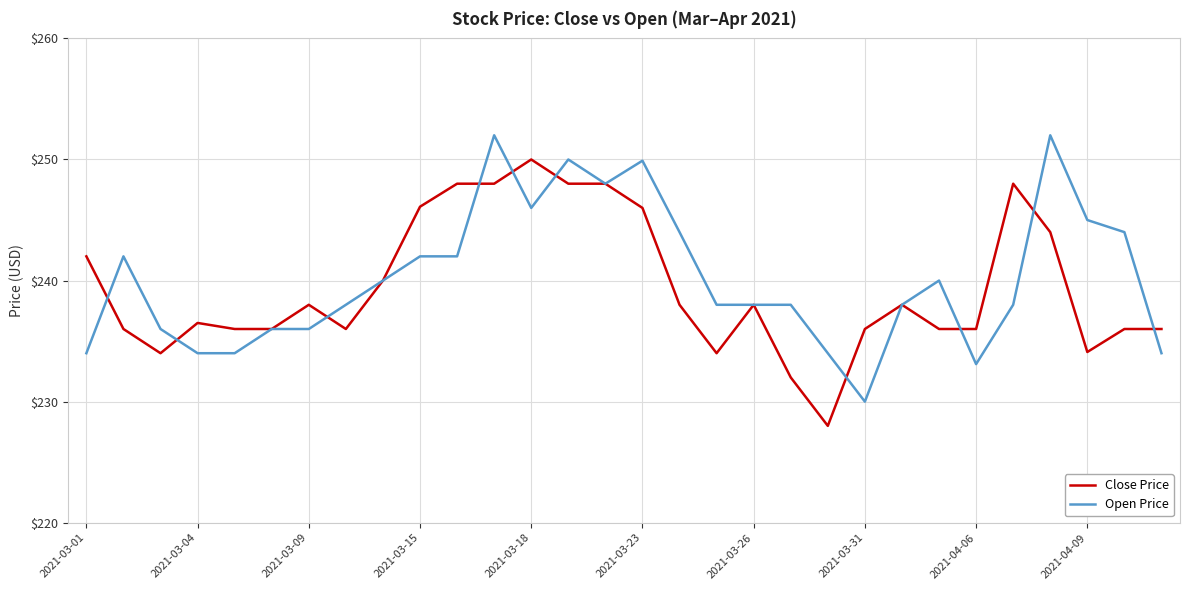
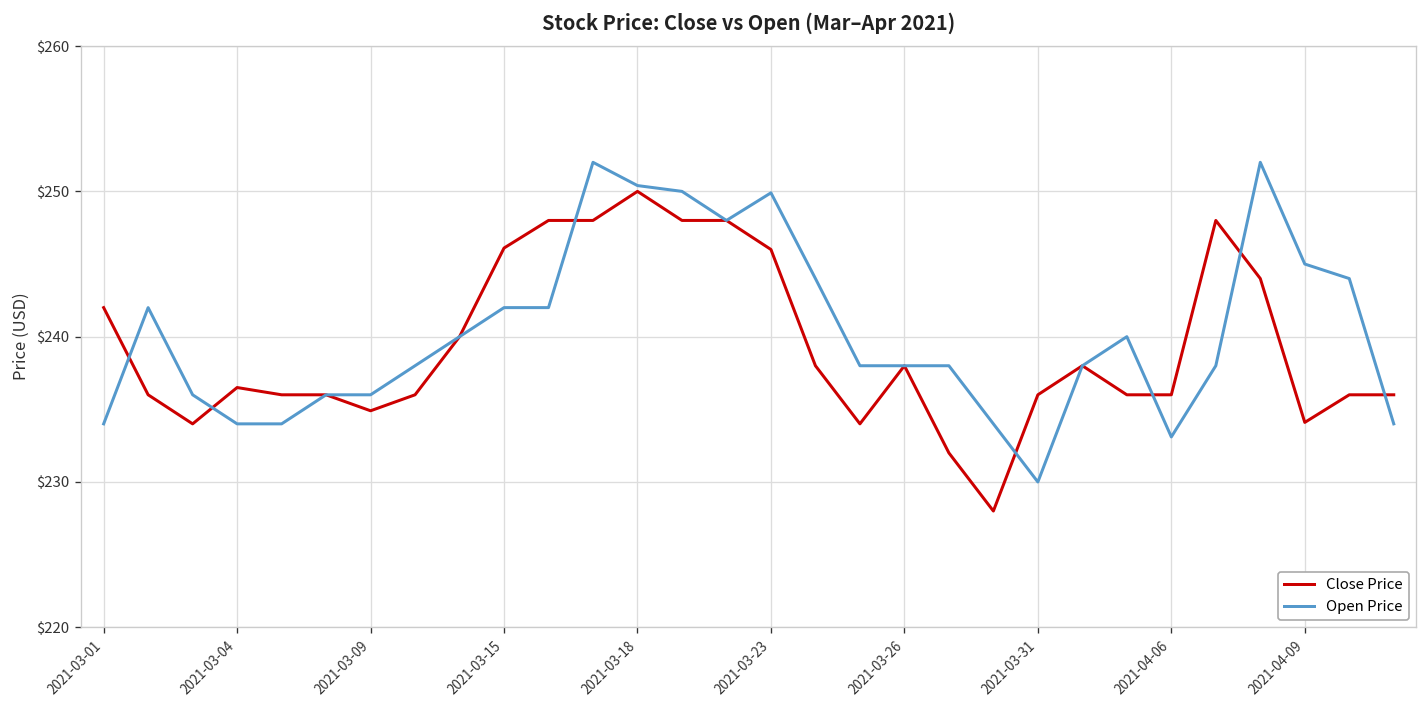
Close Price, 2021-03-09: $238.0 -> $234.9
Open Price, 2021-03-18: $246.0 -> $250.4
